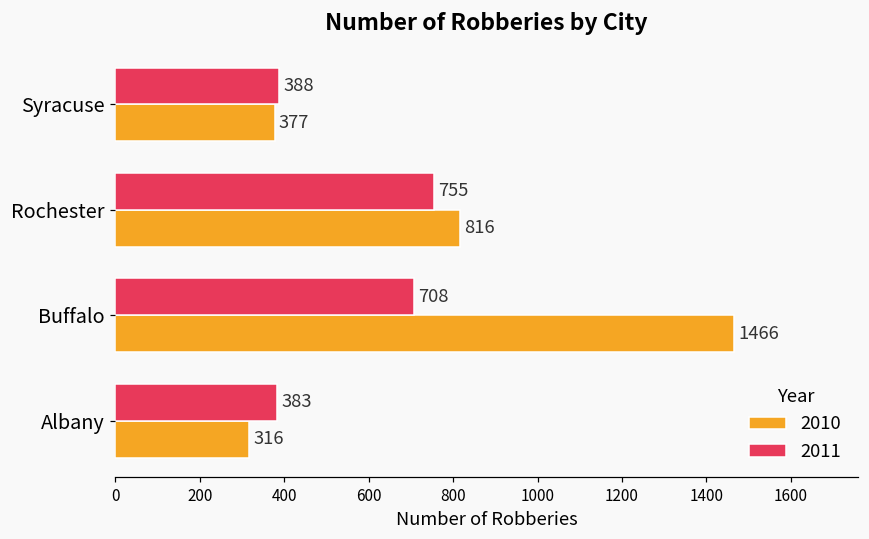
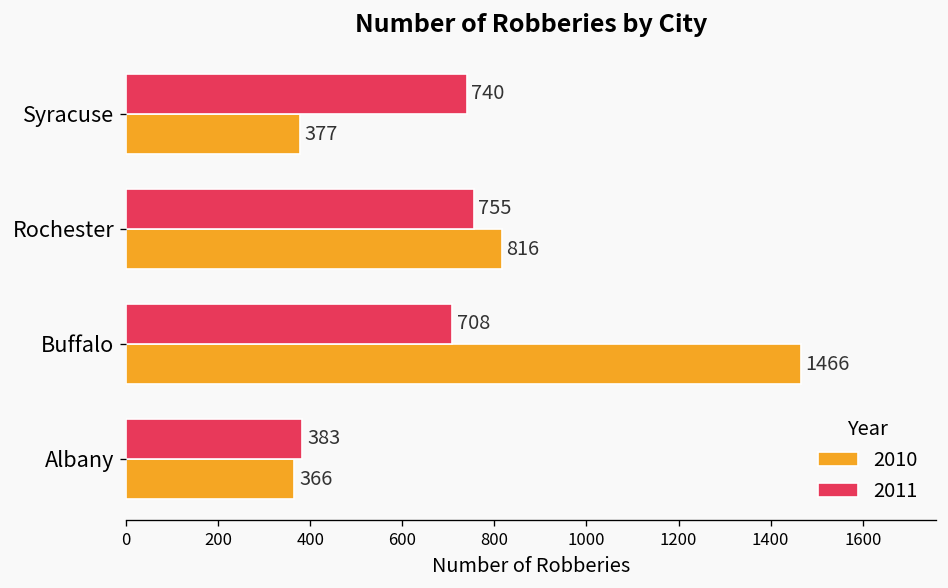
2011, Syracuse: 388 -> 740
2010, Albany: 316 -> 366
